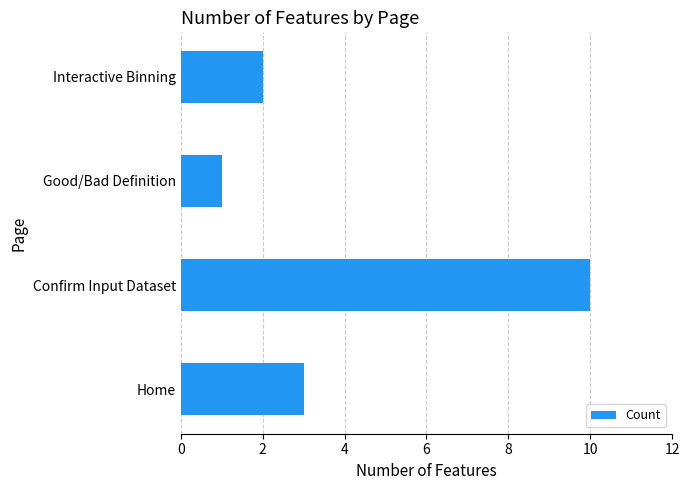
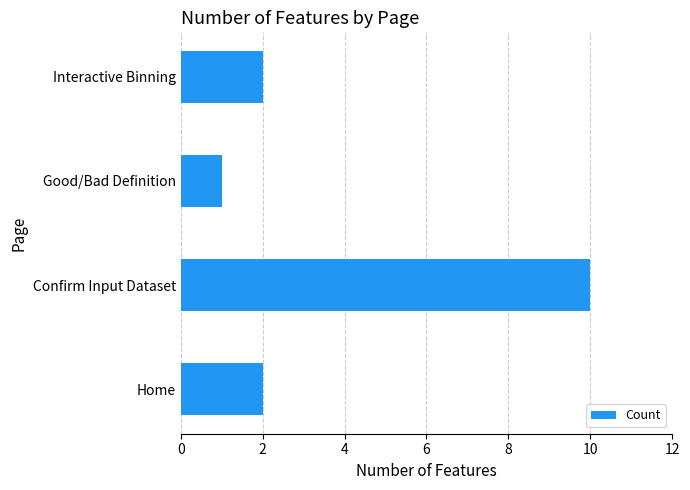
Home: 3 -> 2
